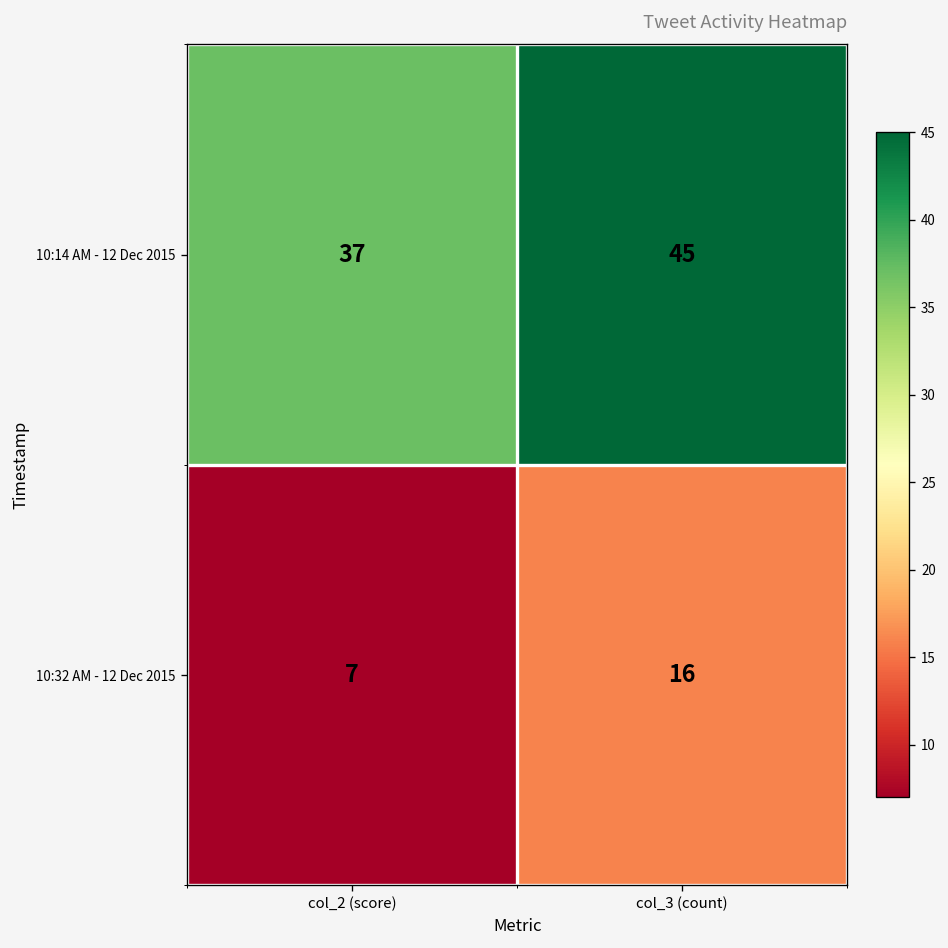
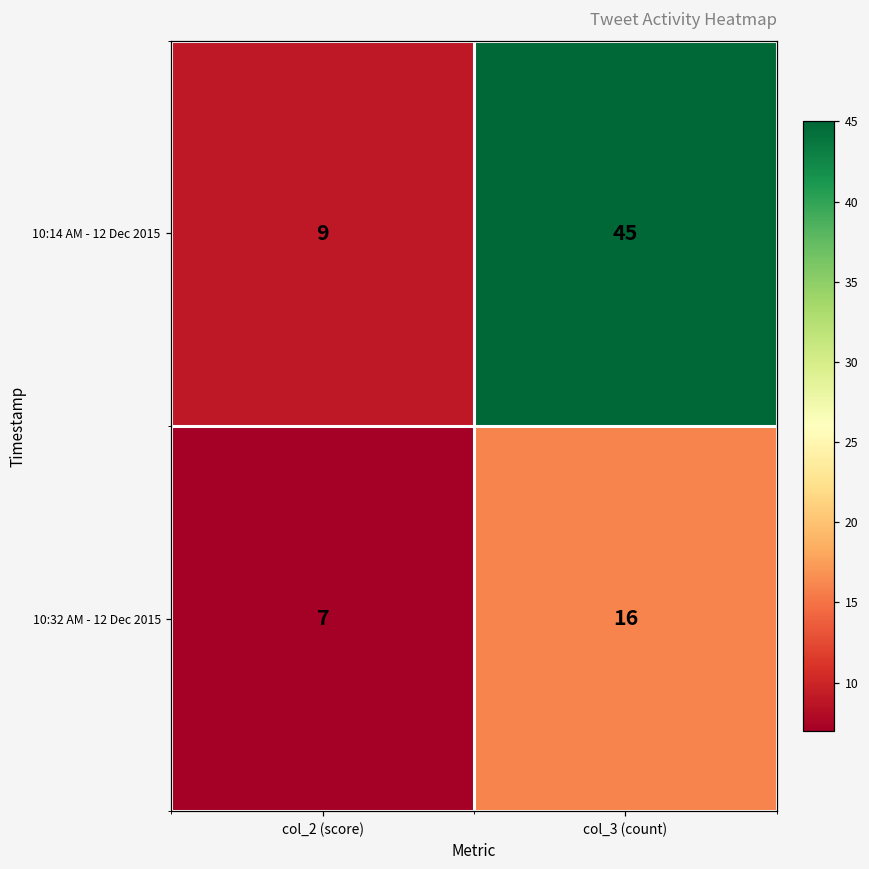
10:14 AM - 12 Dec 2015, col_2 (score): 37 -> 9
